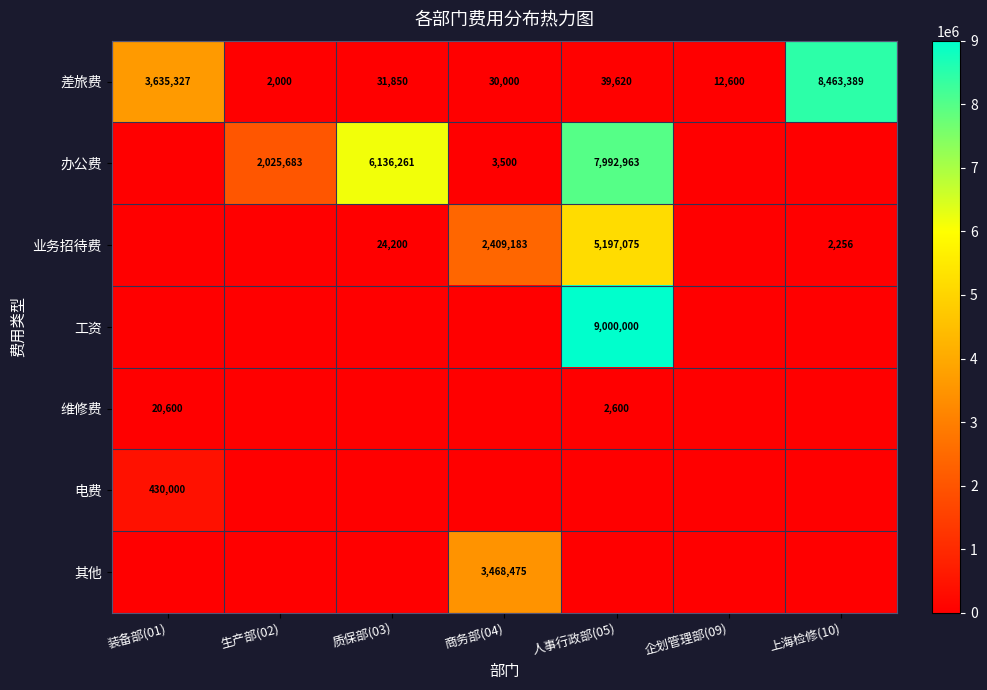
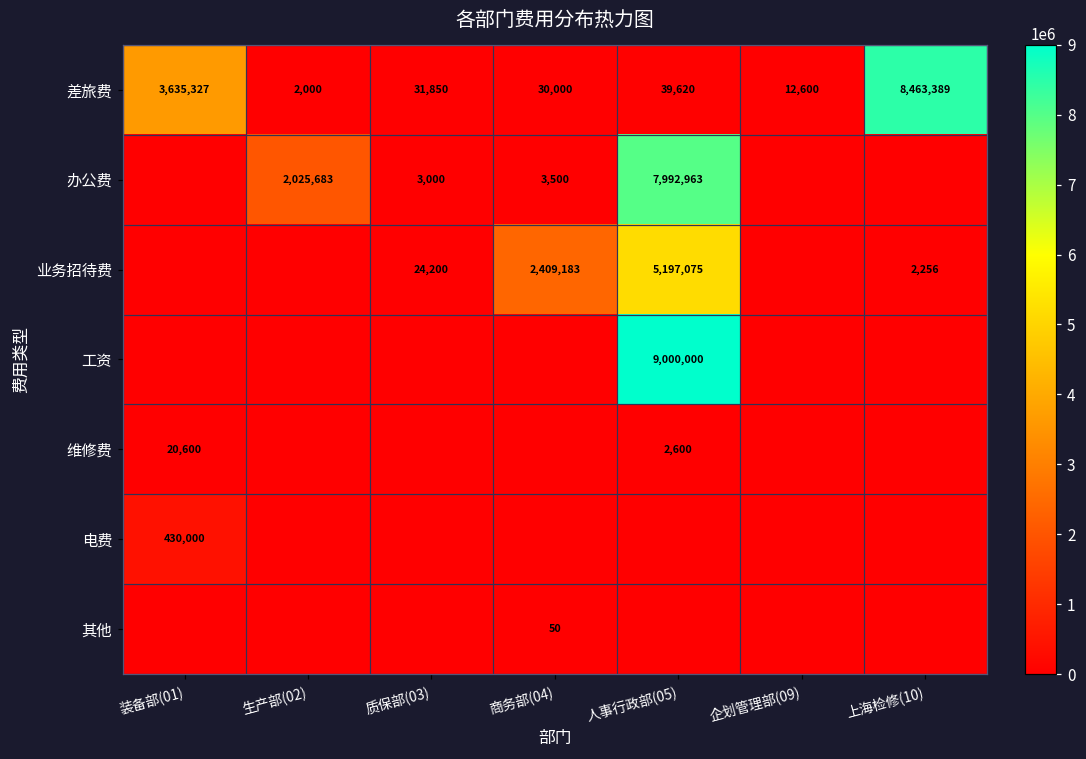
办公费, 质保部(03): 6,136,261 -> 3,000
其他, 商务部(04): 3,468,475 -> 50
